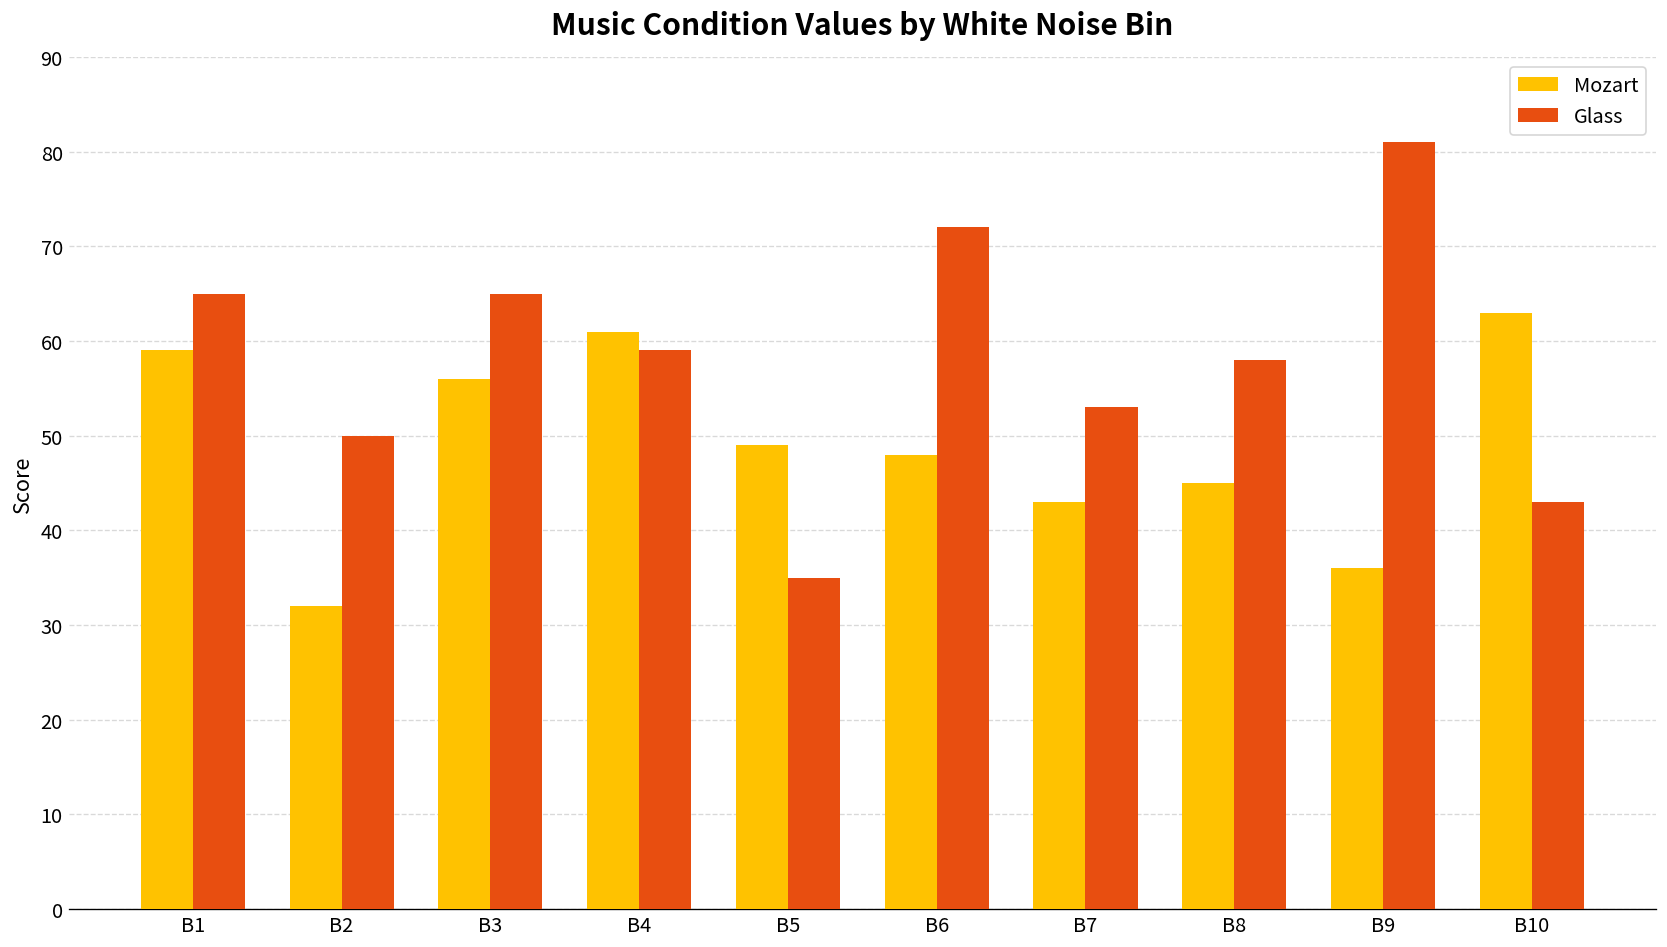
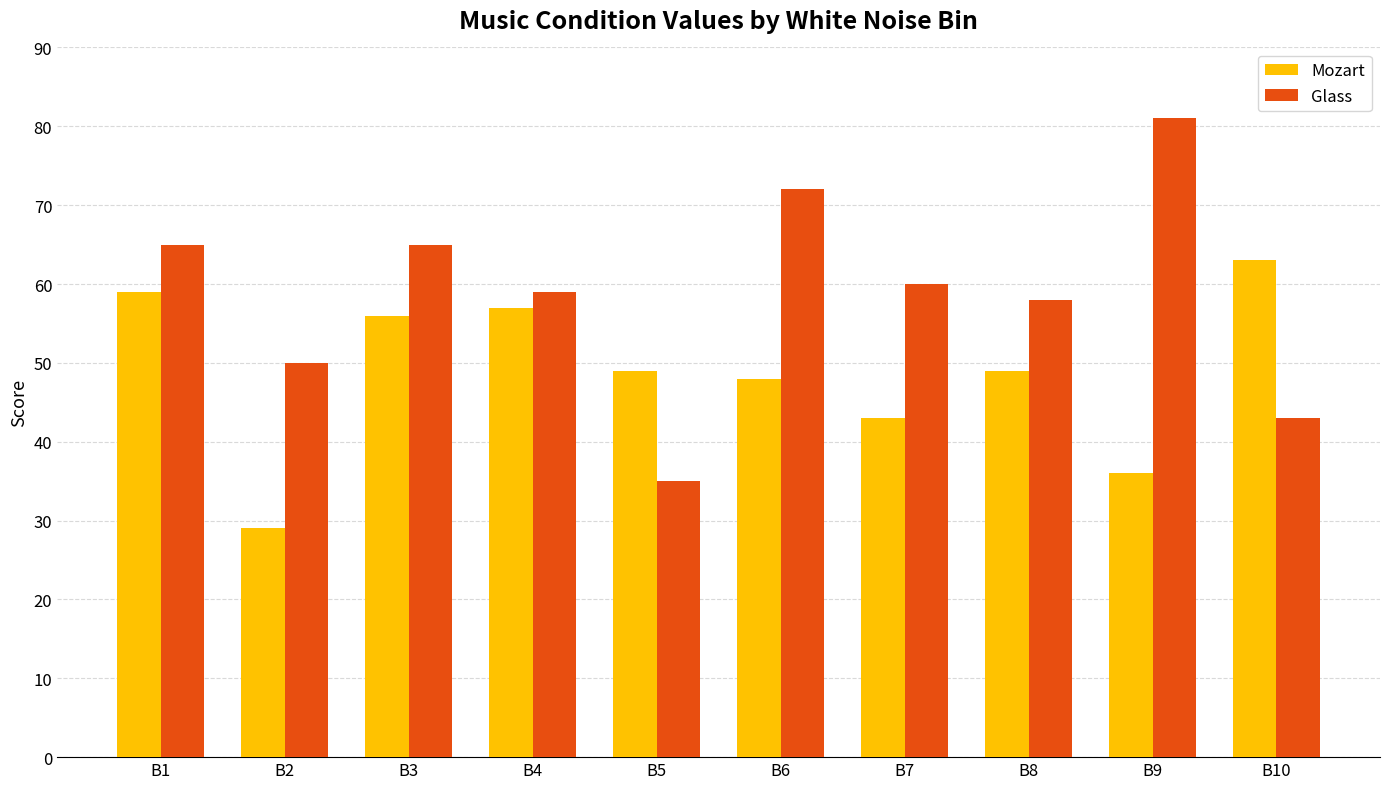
Mozart, B2: 32 -> 29
Mozart, B4: 61 -> 57
Glass, B7: 53 -> 60
Mozart, B8: 45 -> 49
